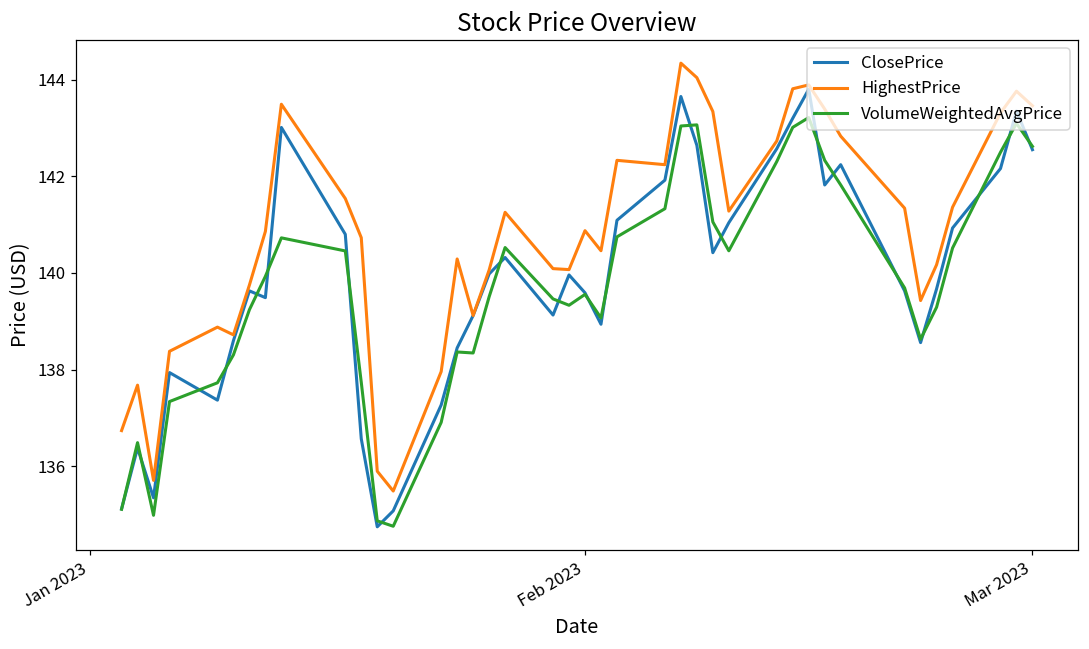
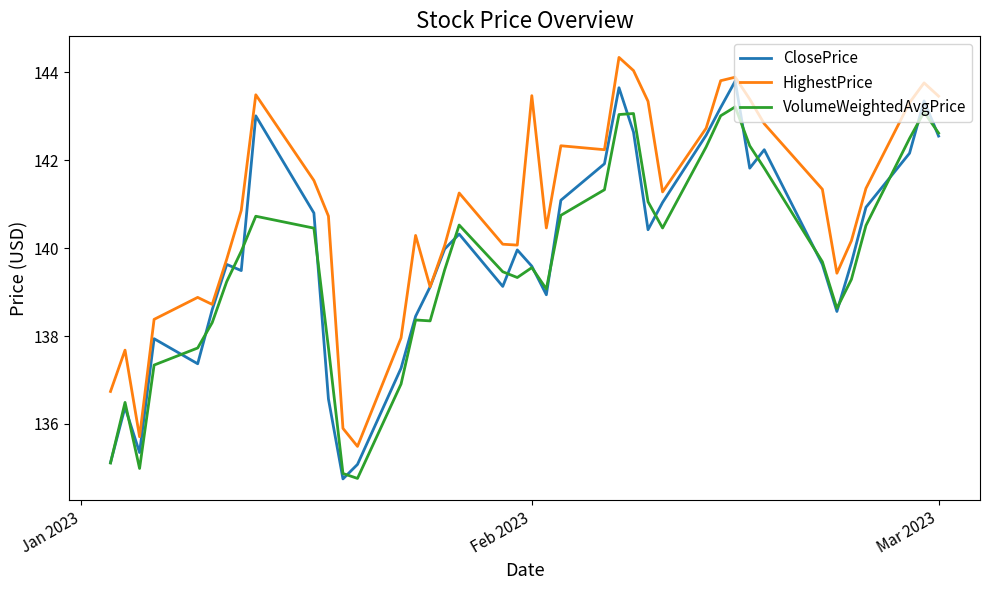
HighestPrice, Feb 2023: 140.9 -> 143.5
